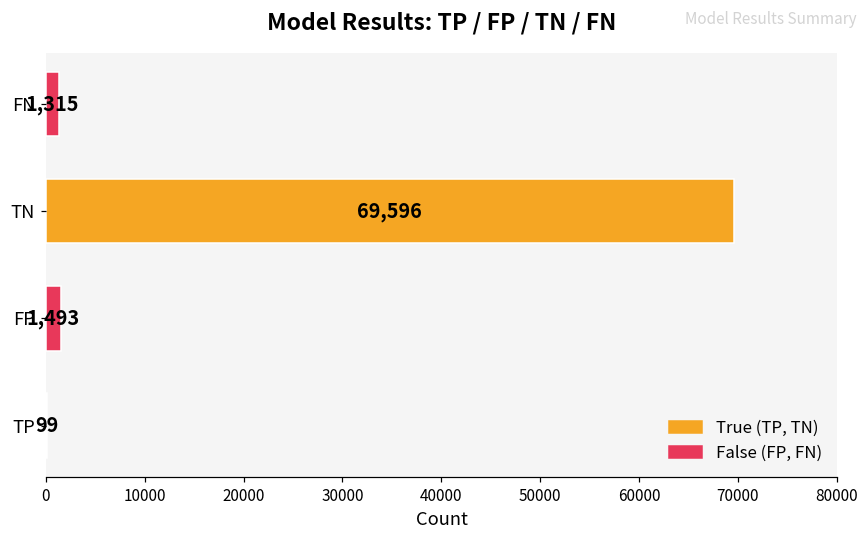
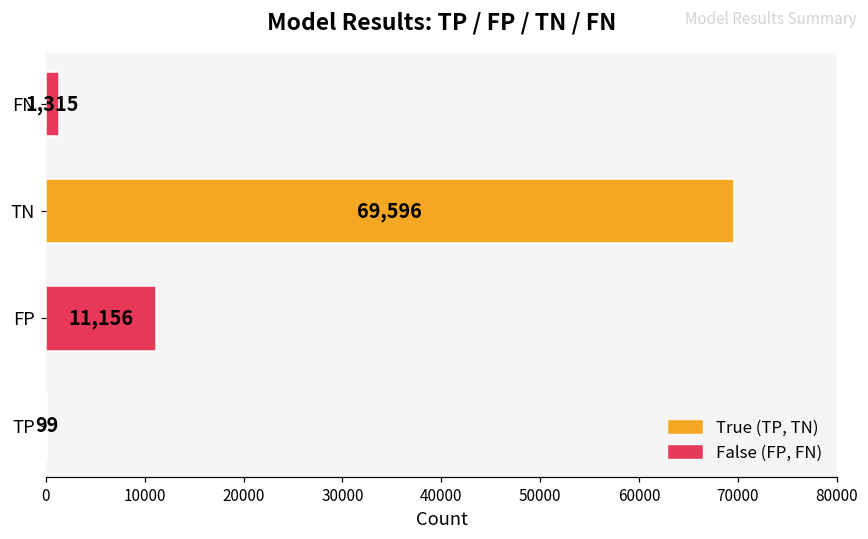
FP: 1,493 -> 11,156
